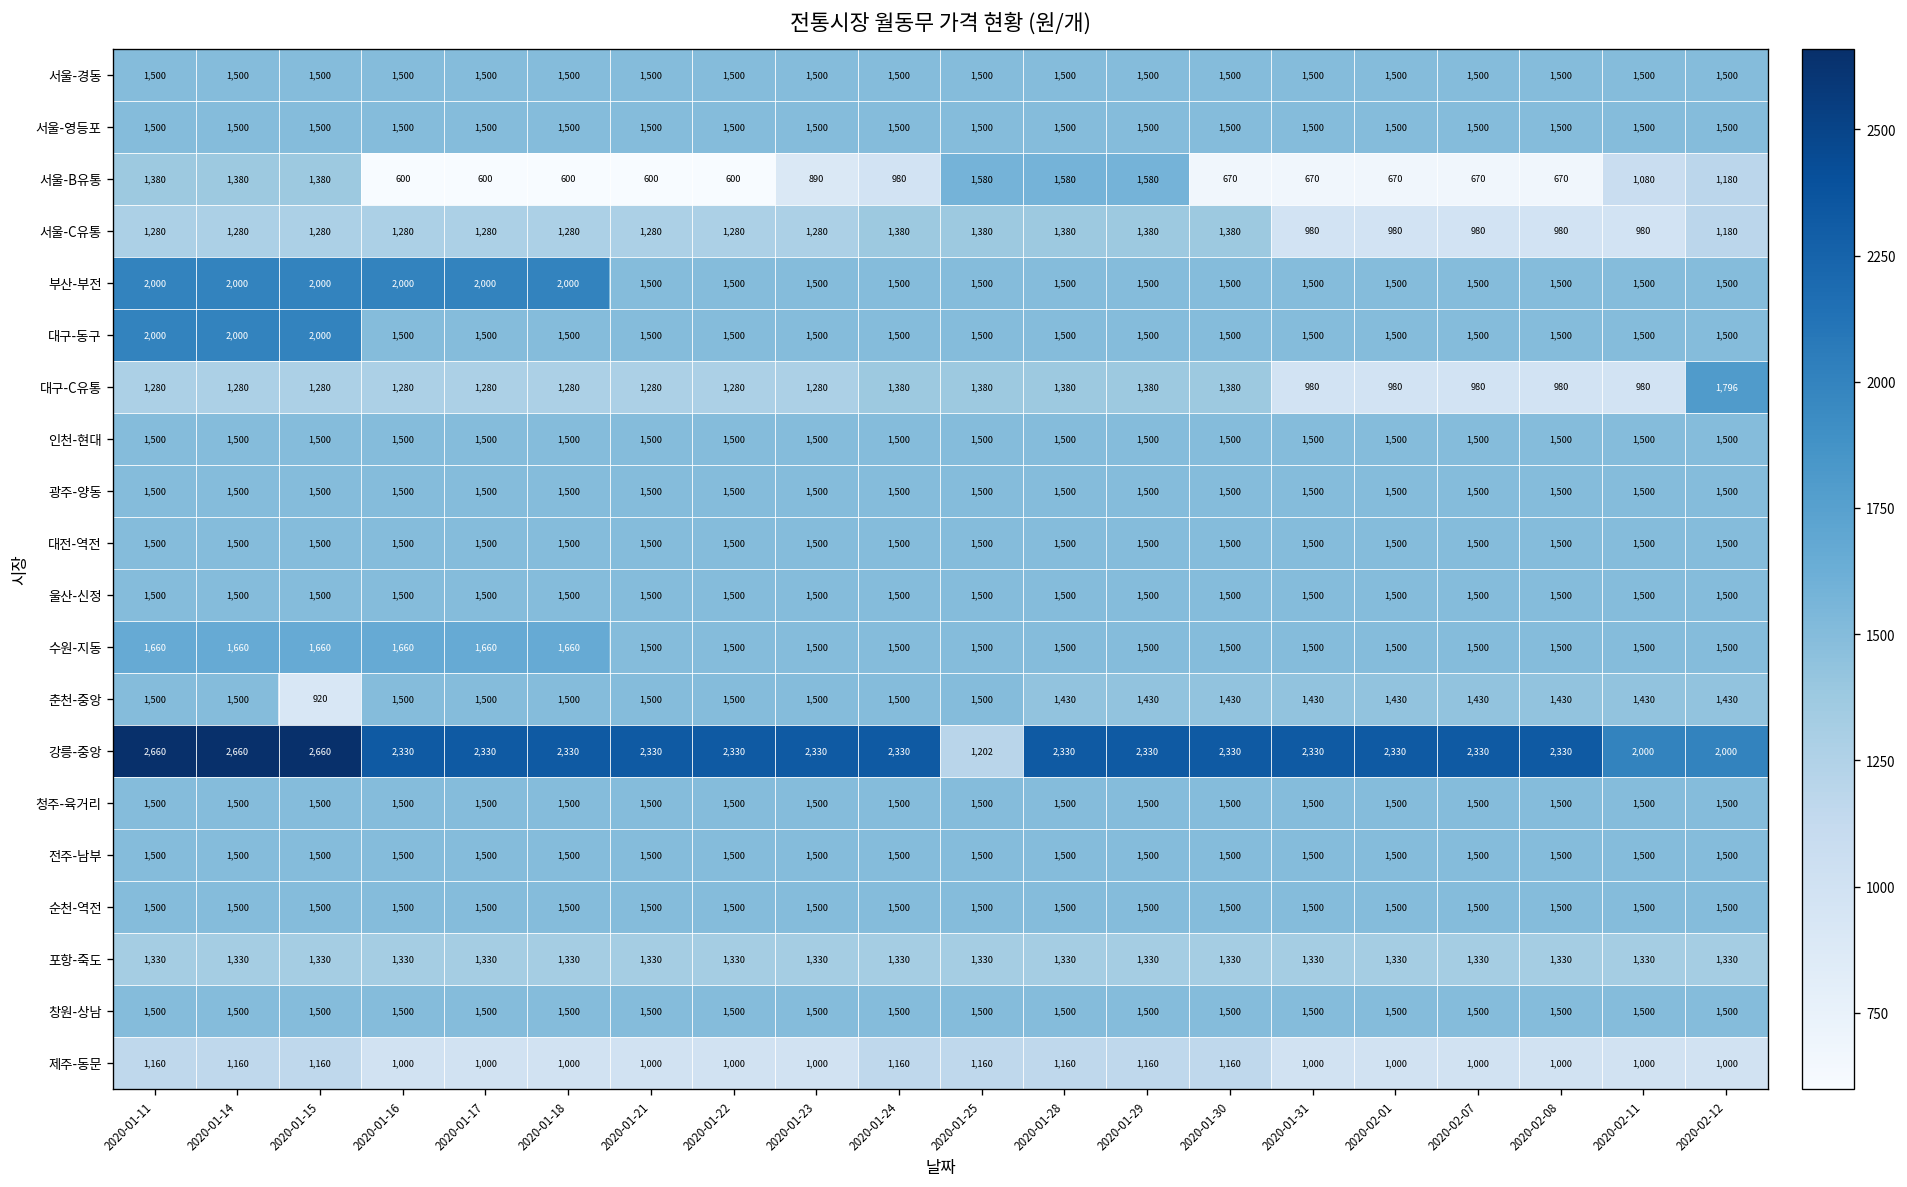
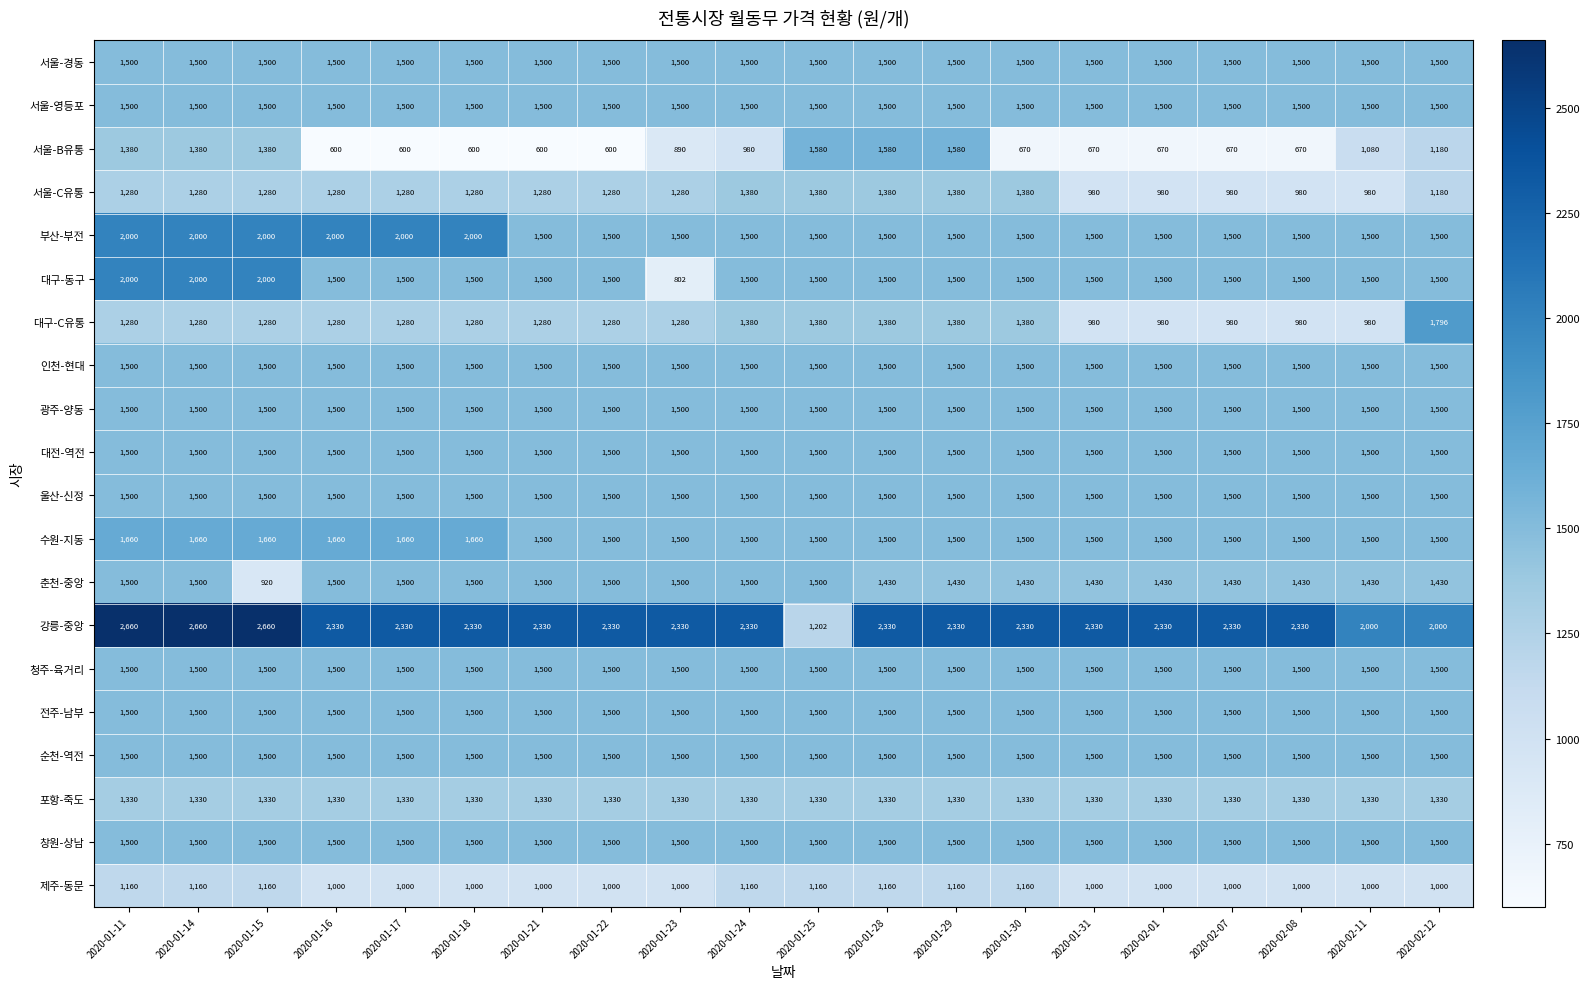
대구-동구, 2020-01-23: 1,500 -> 802
